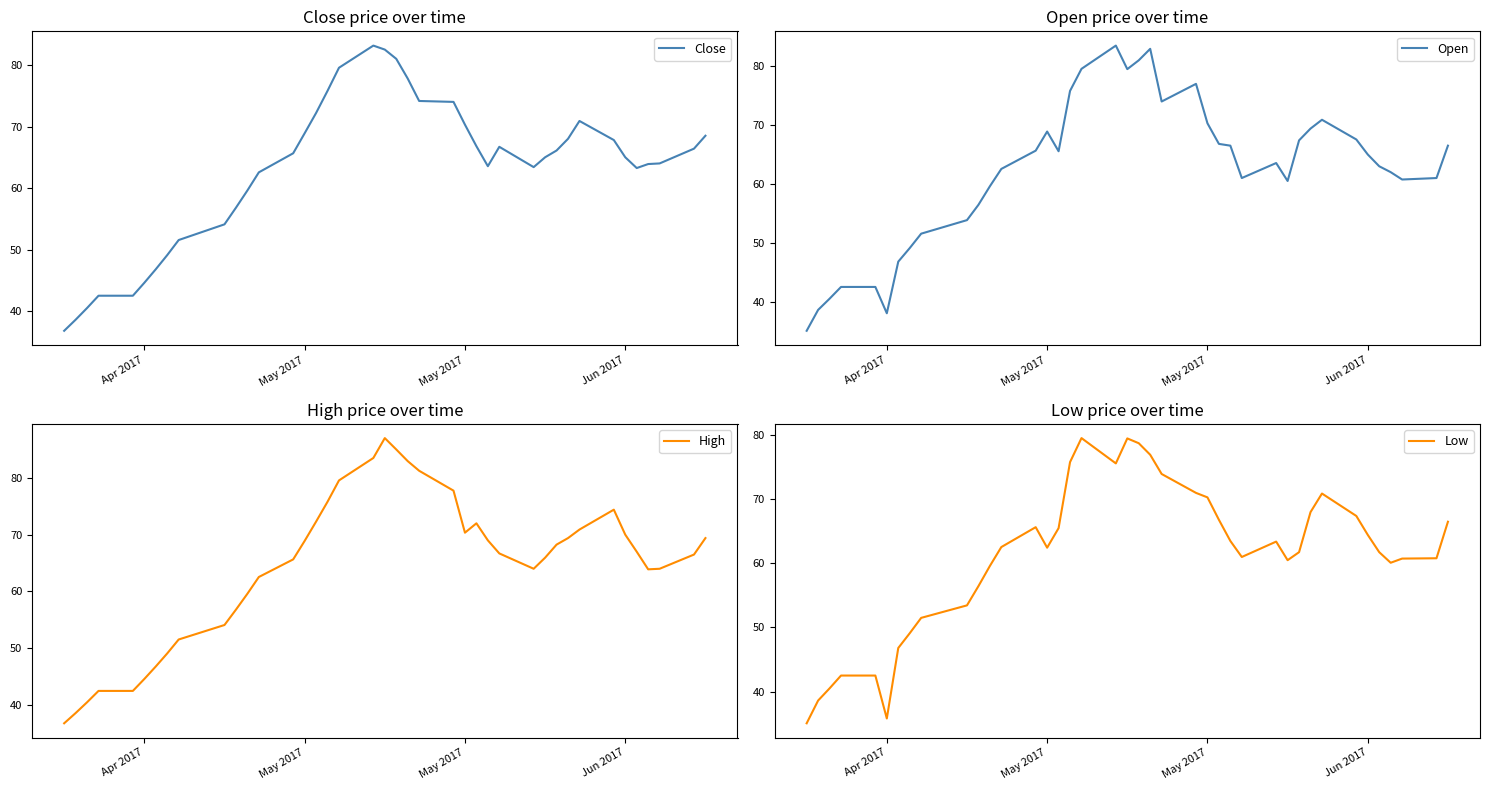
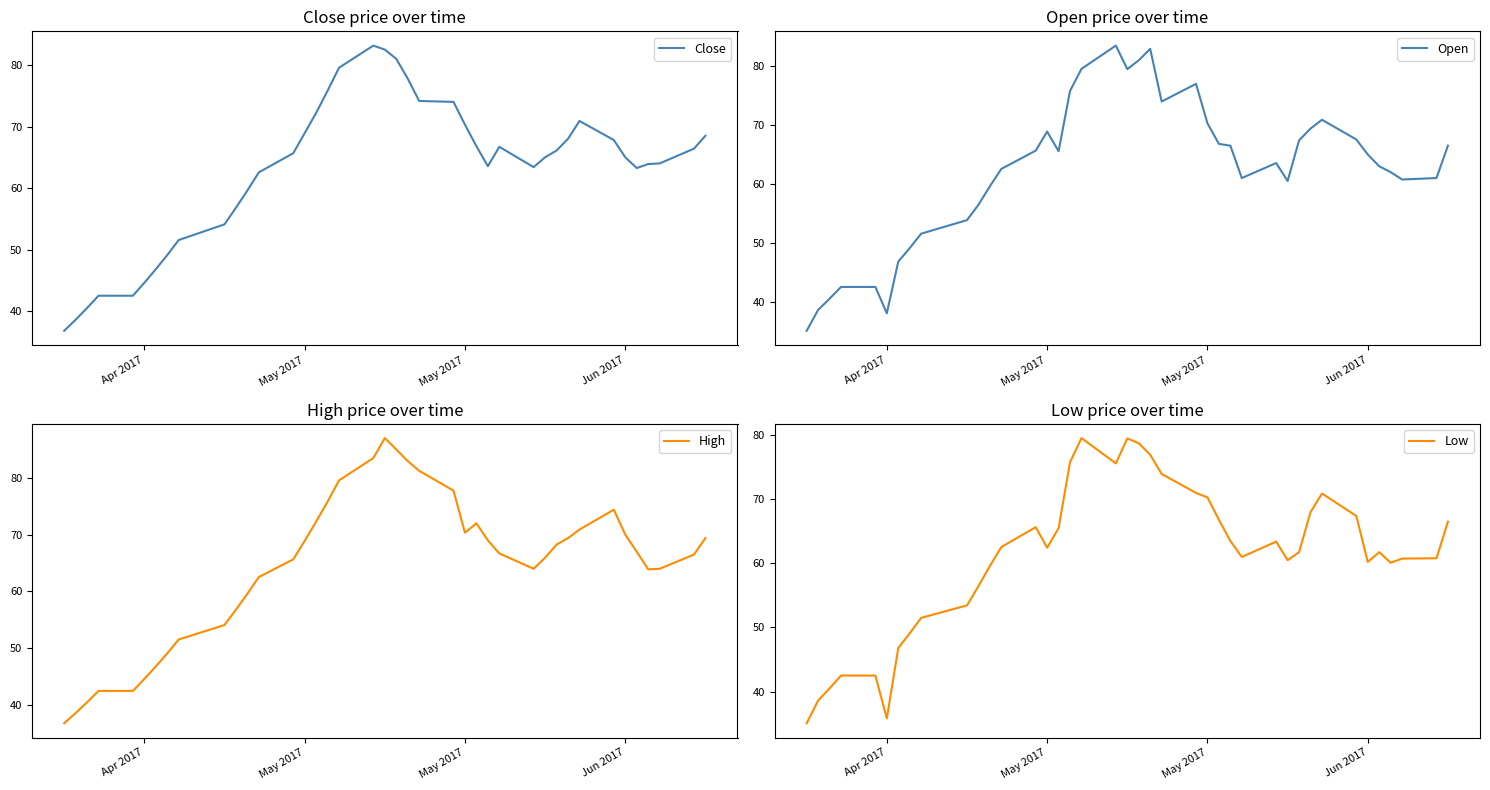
Low price over time, Jun 2017: 64 -> 60
